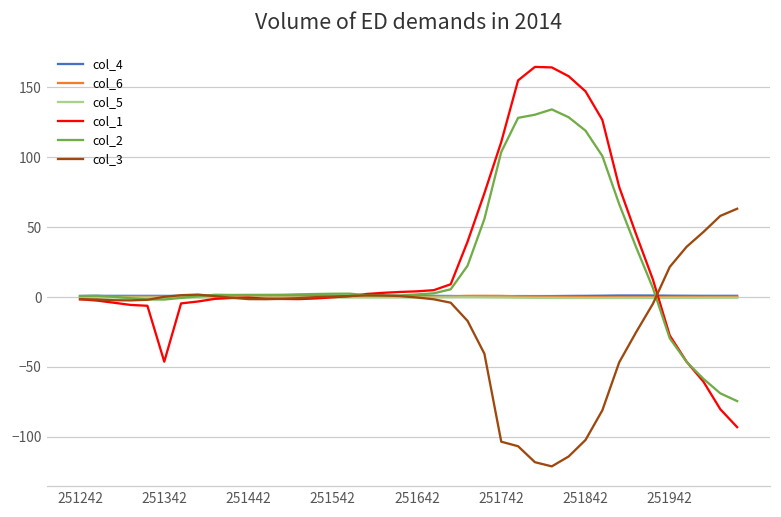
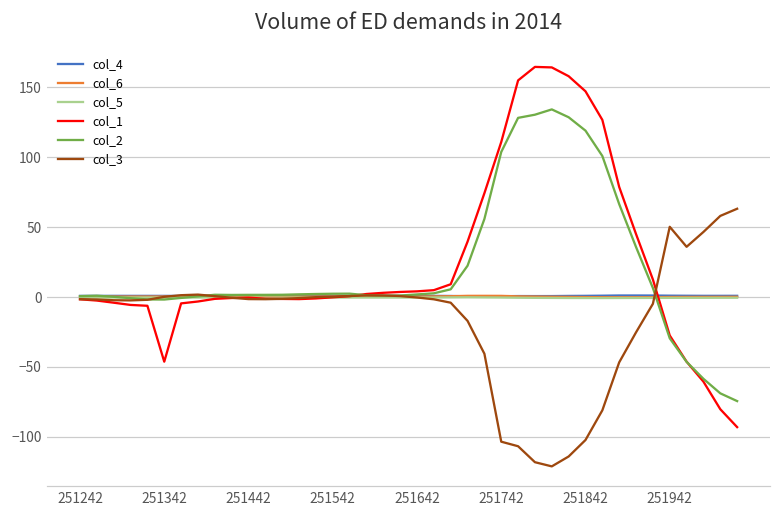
col_3, 251942: 22 -> 50
